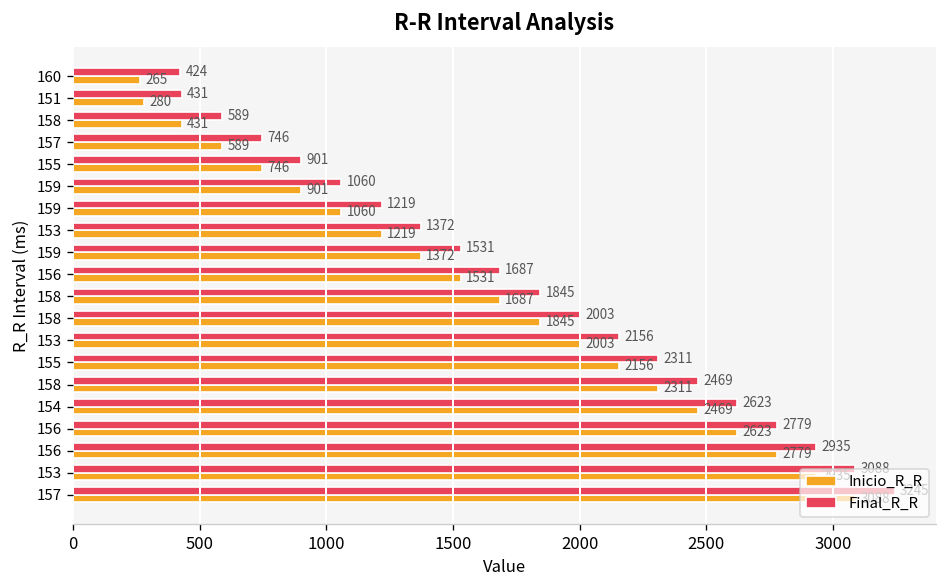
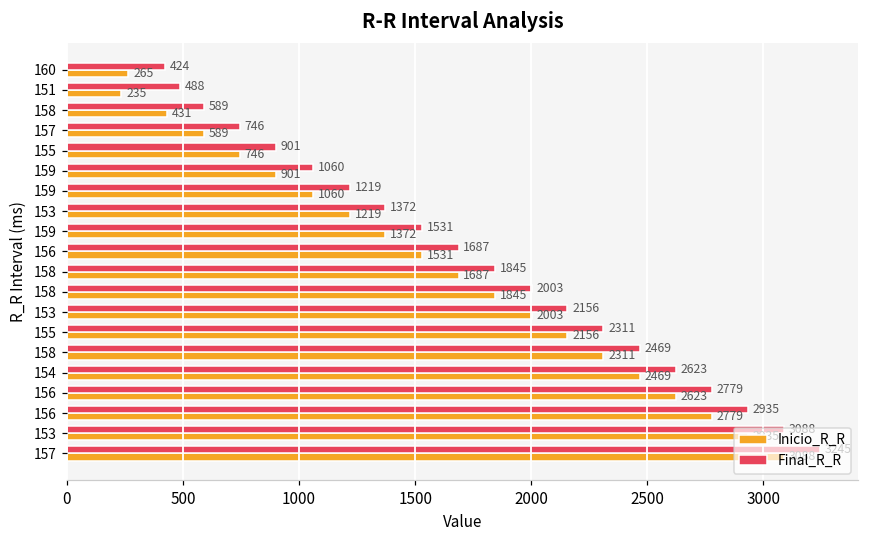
Final_R_R, 151: 431 -> 488
Inicio_R_R, 151: 280 -> 235
